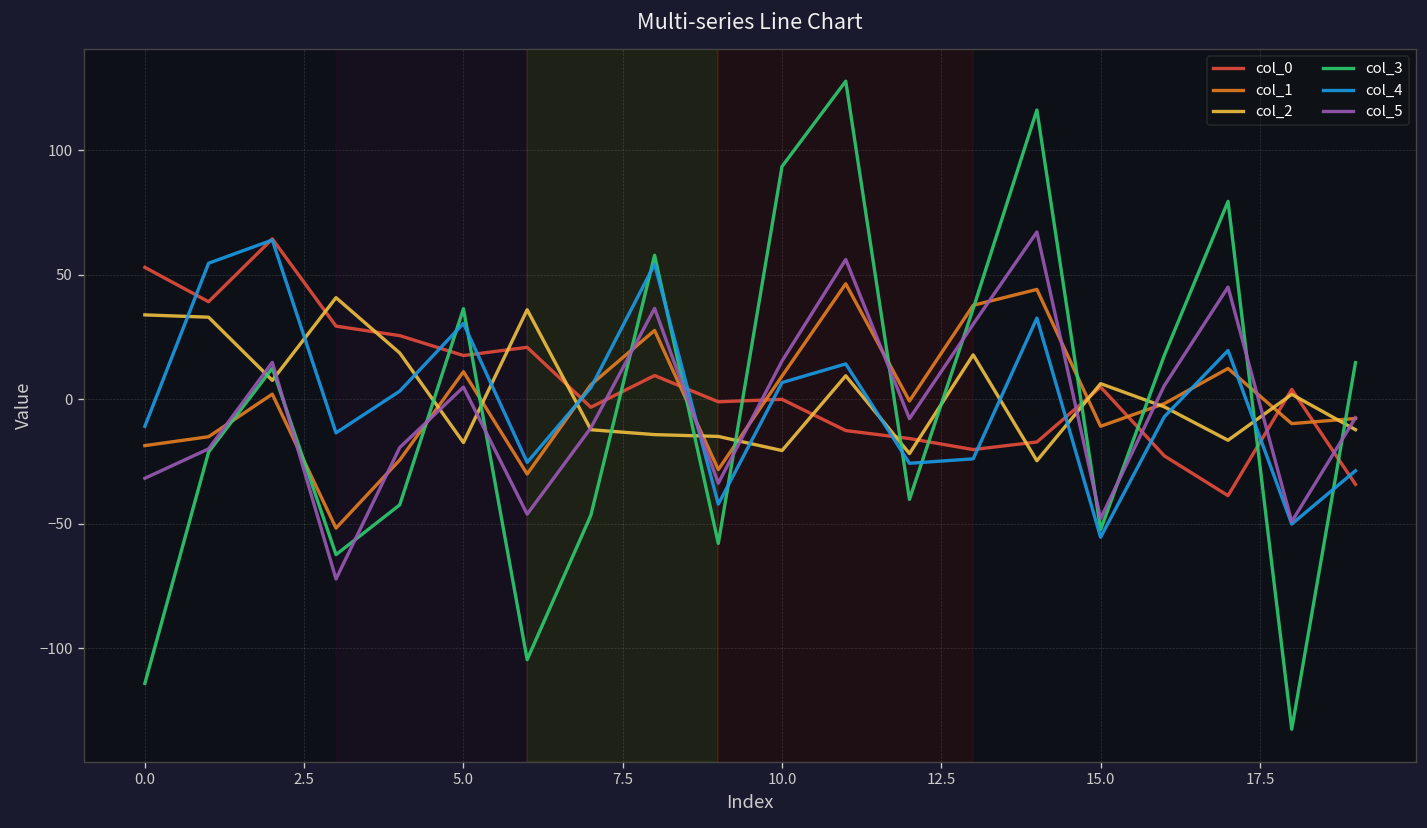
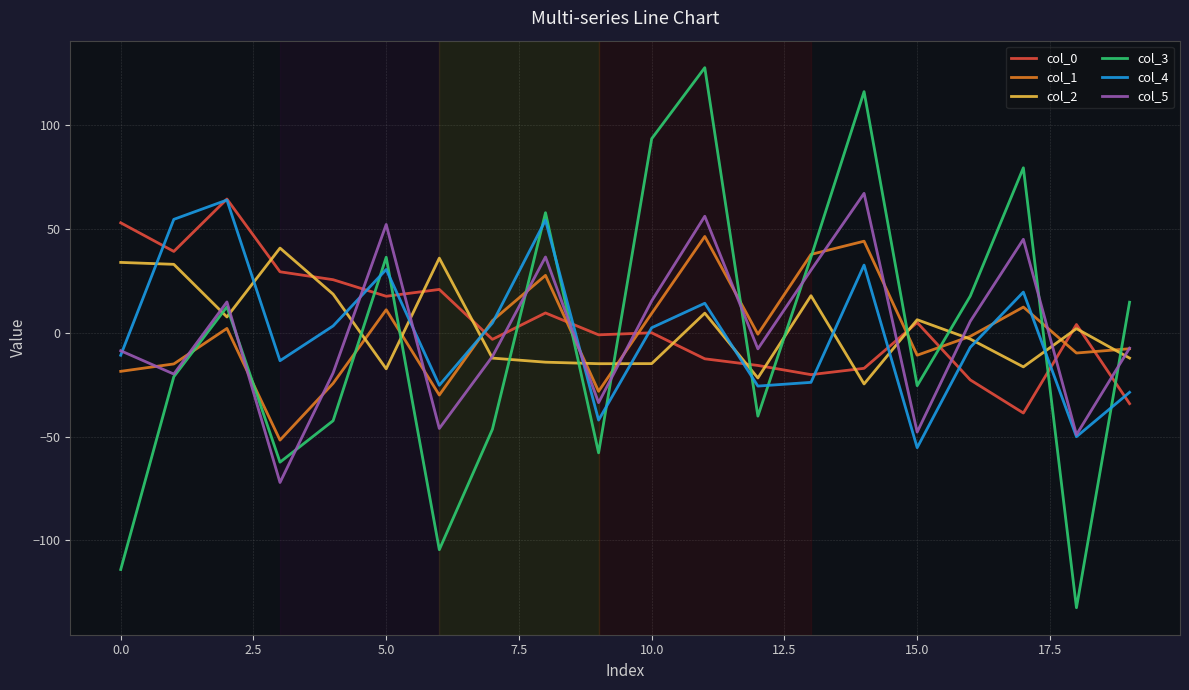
col_5, 0.0: -32 -> -9
col_5, 5.0: 5 -> 52
col_2, 10.0: -21 -> -15
col_4, 10.0: 7 -> 2
col_3, 15.0: -52 -> -26
